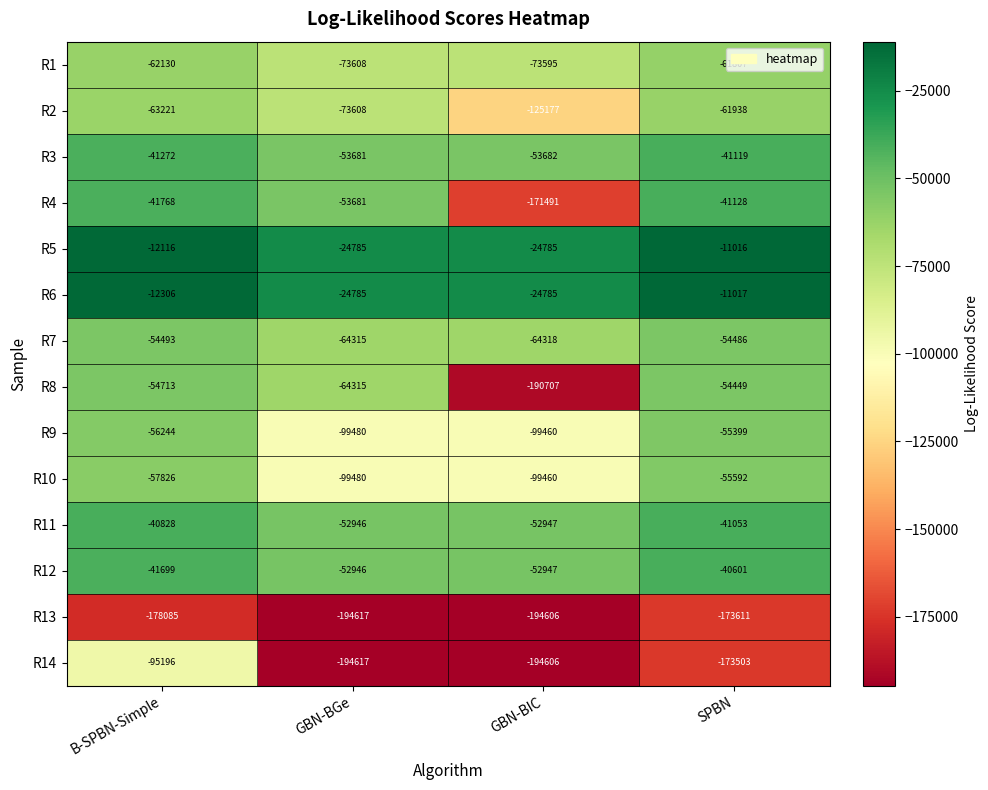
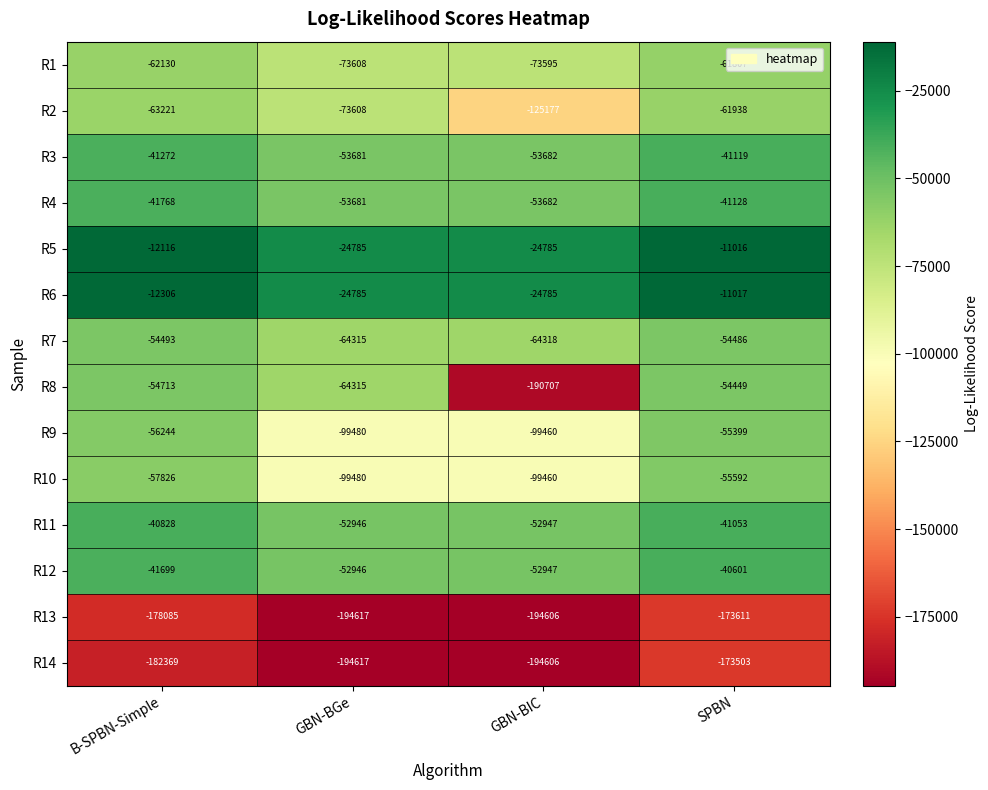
R4, GBN-BIC: -171491 -> -53682
R14, B-SPBN-Simple: -95196 -> -182369
